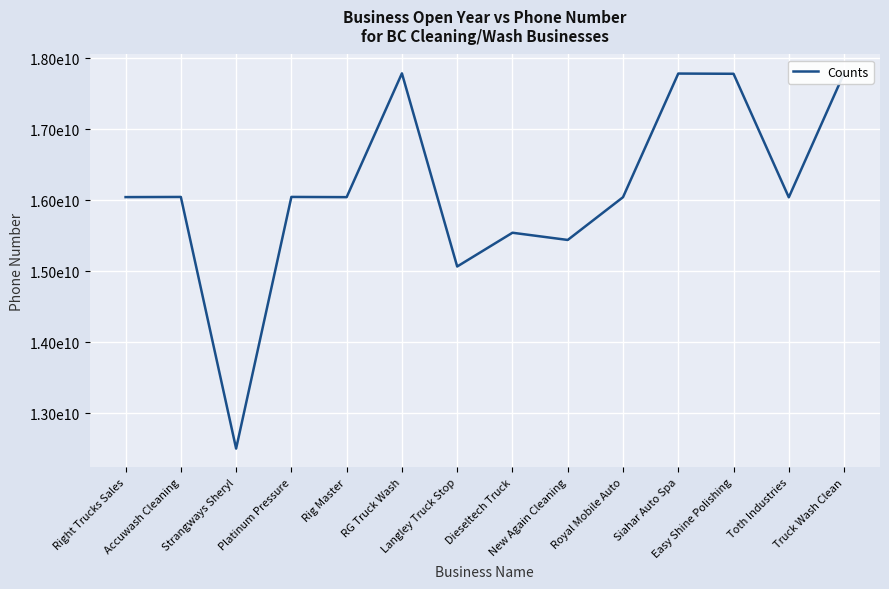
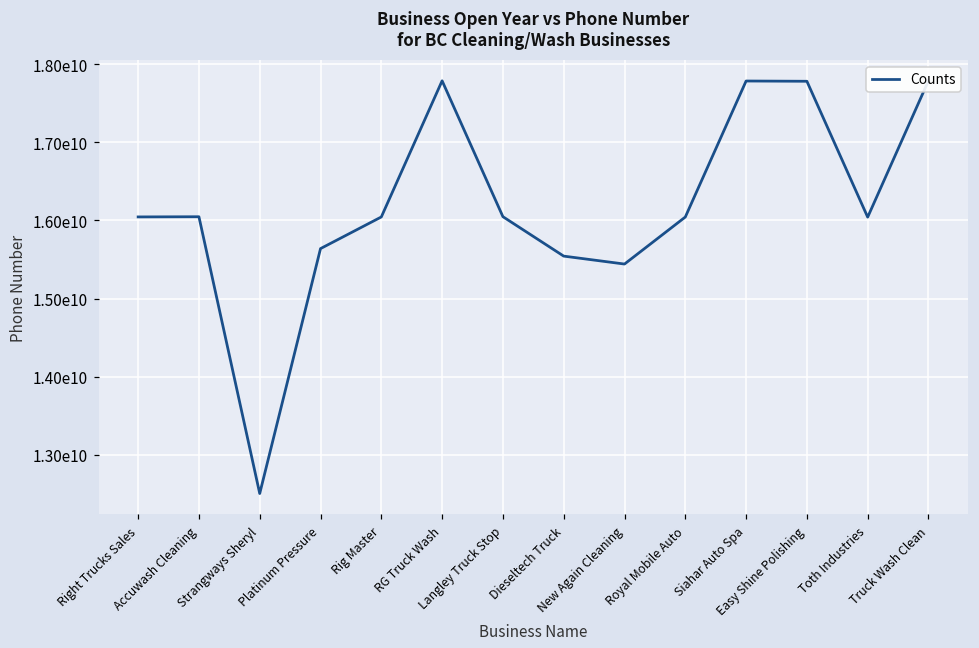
Platinum Pressure: 16000000000 -> 15600000000
Langley Truck Stop: 15100000000 -> 16000000000
